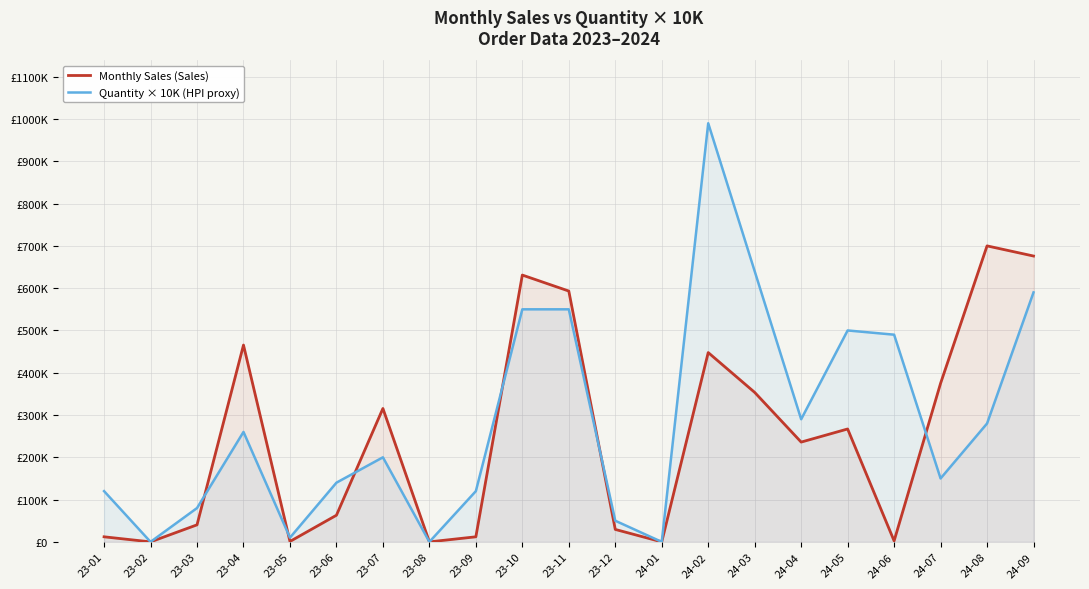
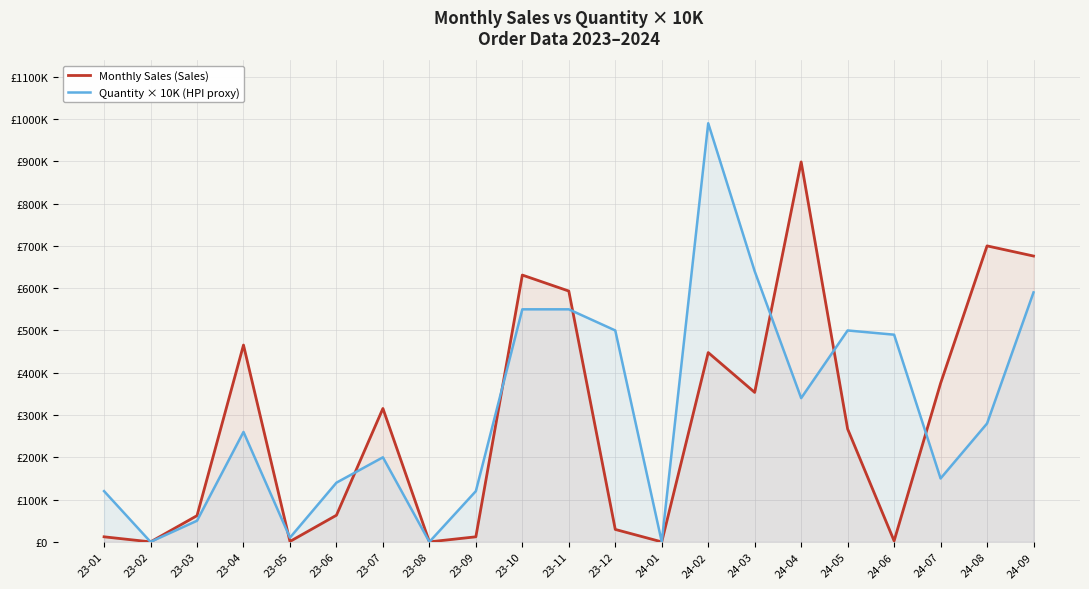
Monthly Sales (Sales), 23-03: £40000 -> £60000
Quantity × 10K (HPI proxy), 23-03: £80000 -> £50000
Quantity × 10K (HPI proxy), 23-12: £50000 -> £500000
Monthly Sales (Sales), 24-04: £240000 -> £900000
Quantity × 10K (HPI proxy), 24-04: £290000 -> £340000
